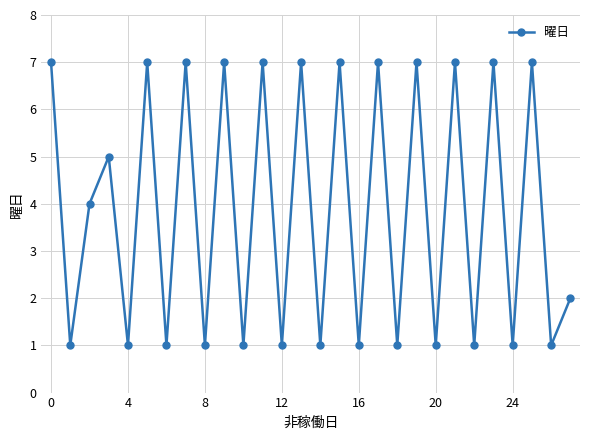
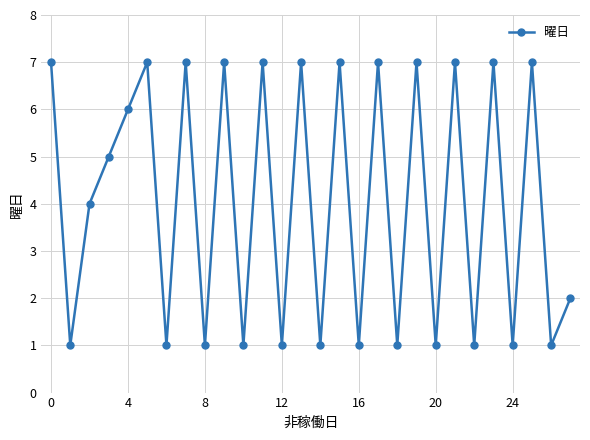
4: 1 -> 6
